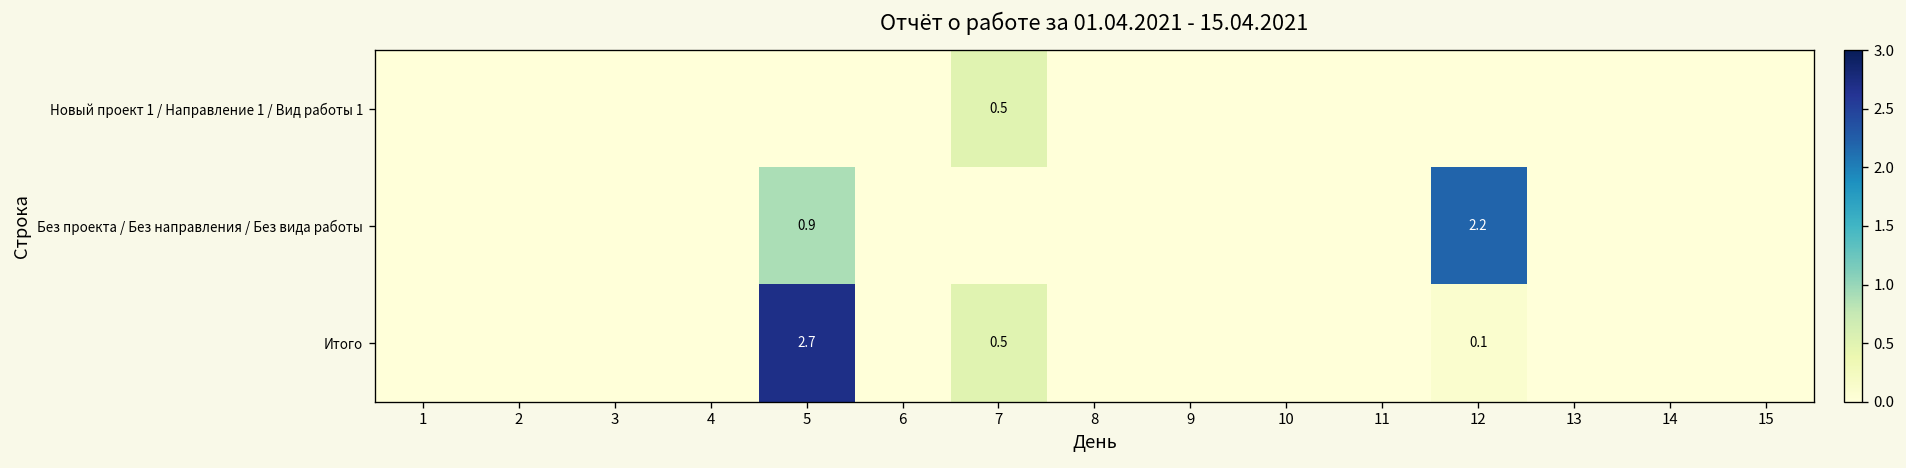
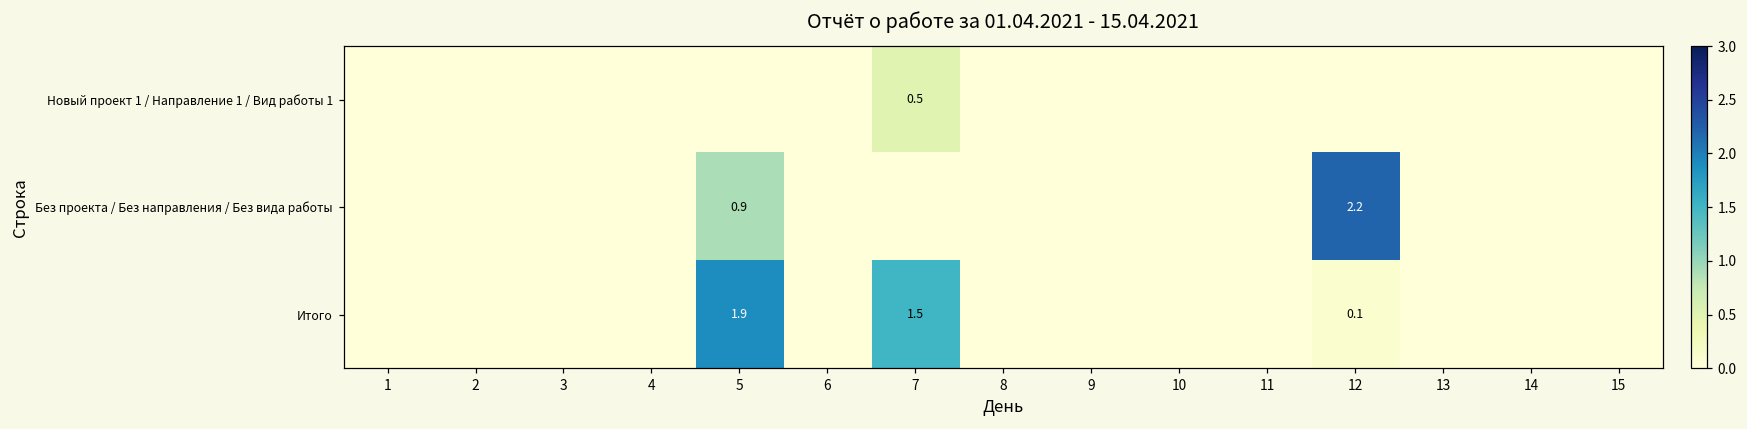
Итого, 5: 2.7 -> 1.9
Итого, 7: 0.5 -> 1.5
